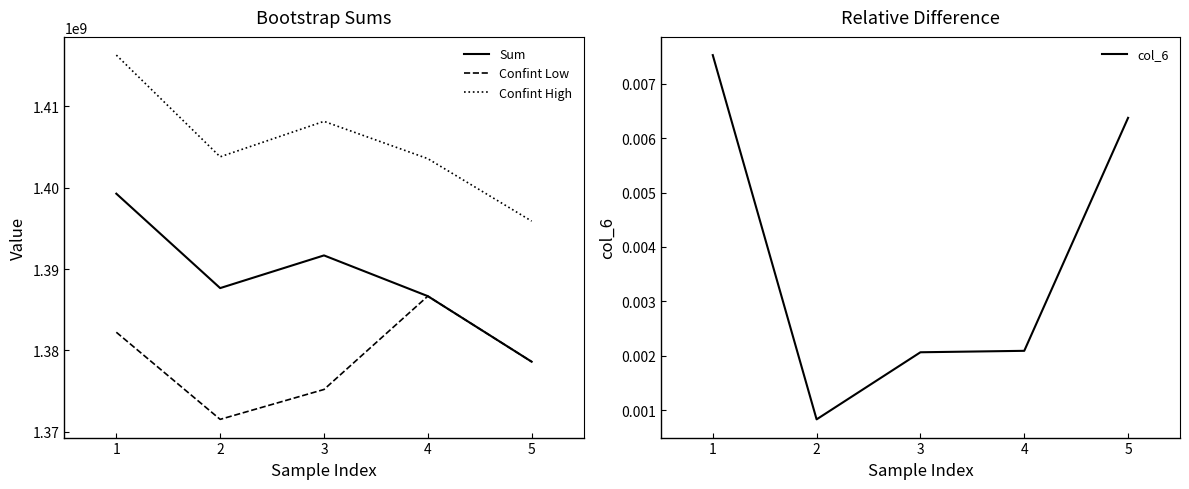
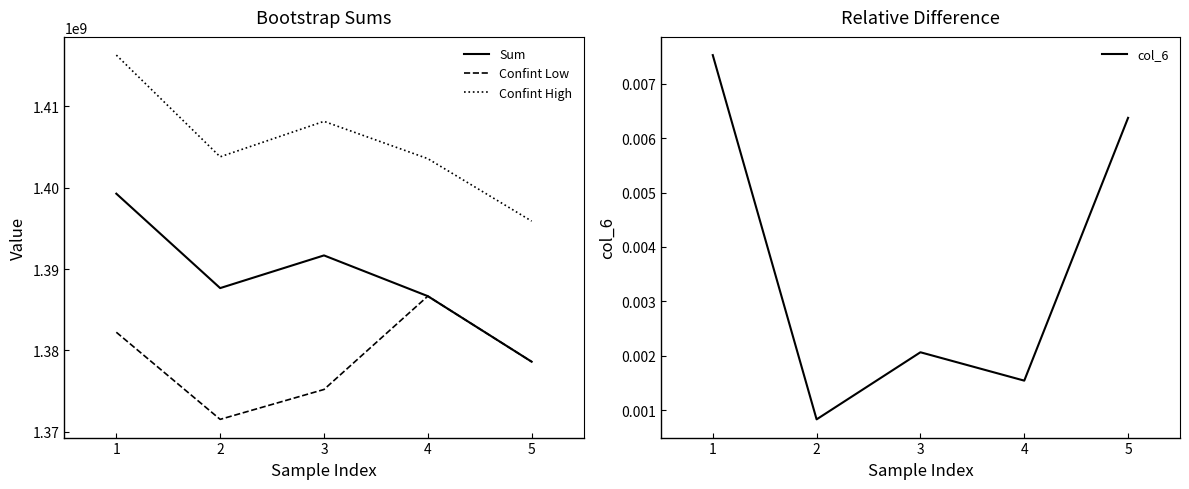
Relative Difference, 4: 0.0021 -> 0.0015
